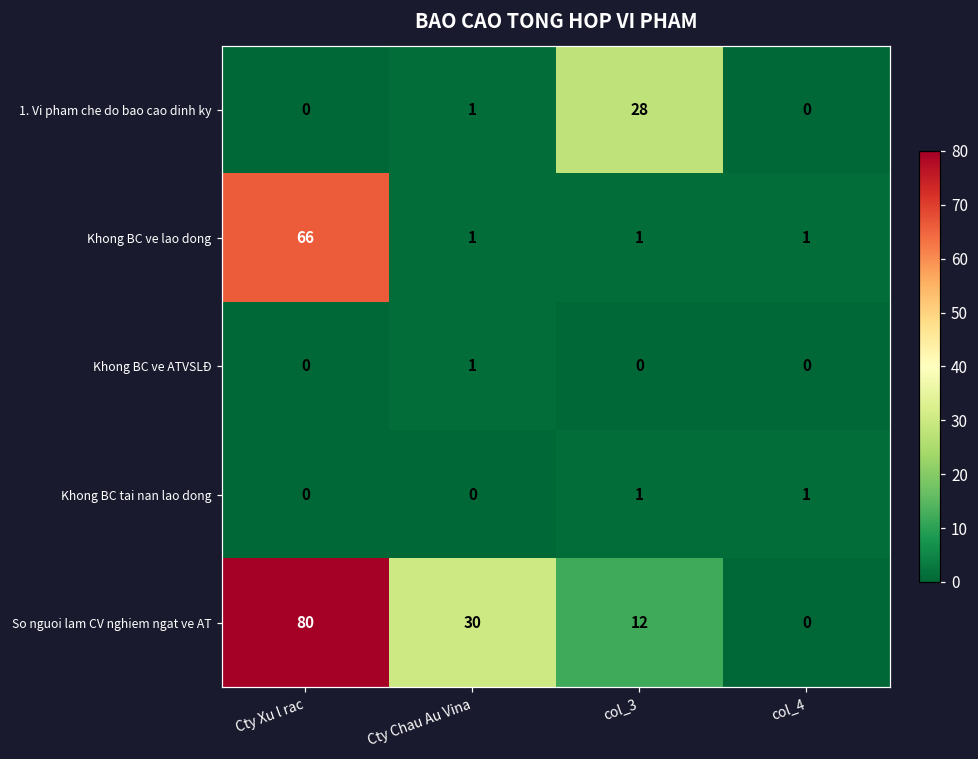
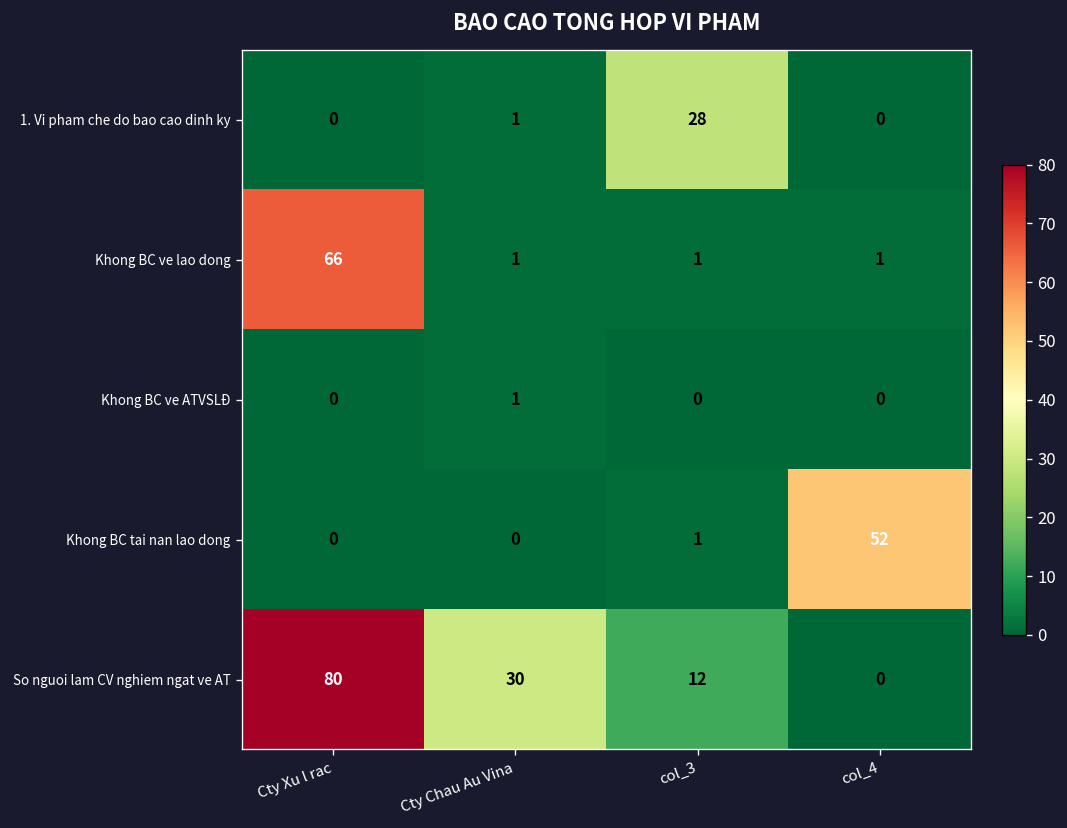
Khong BC tai nan lao dong, col_4: 1 -> 52
